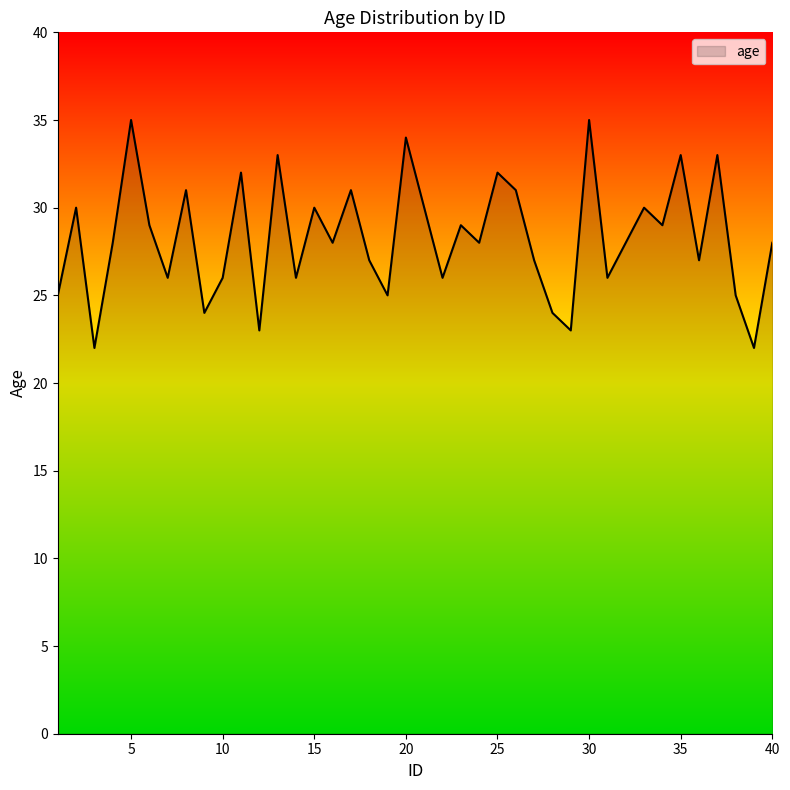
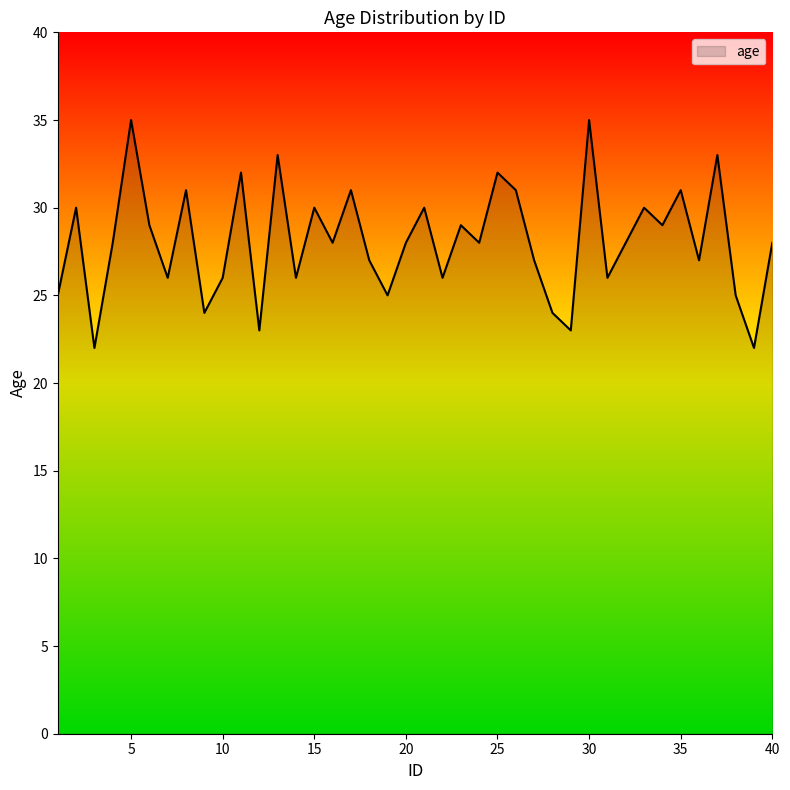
20: 34 -> 28
35: 33 -> 31
